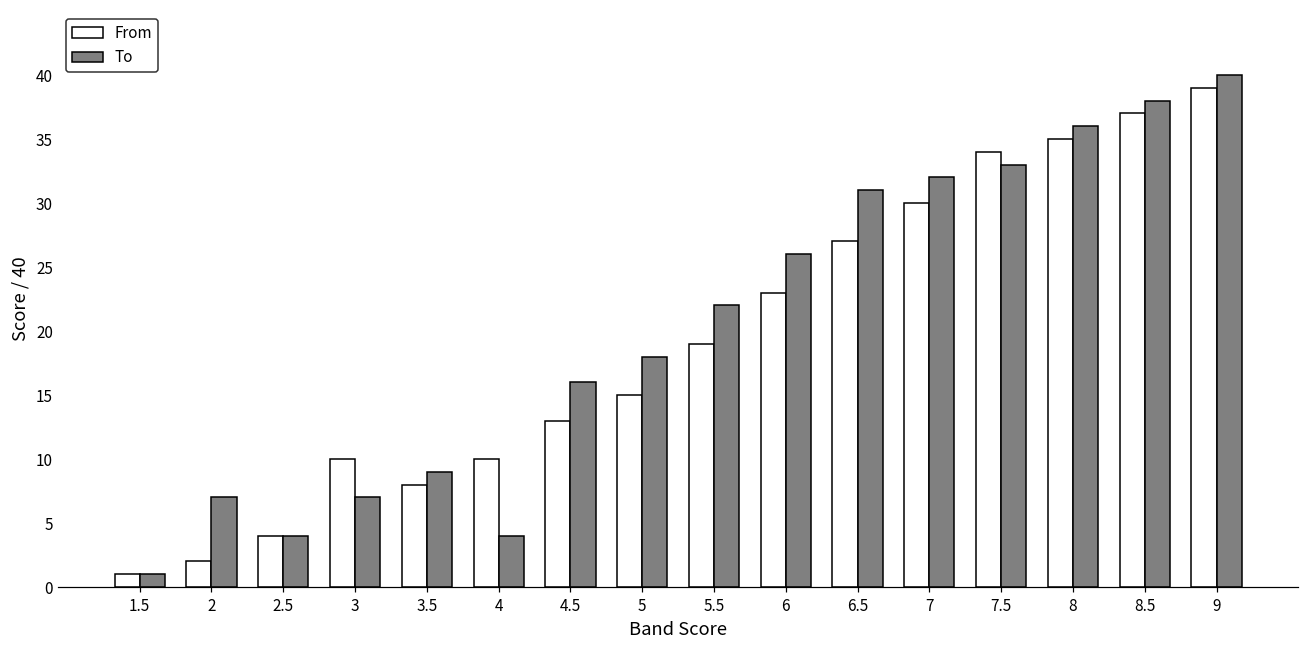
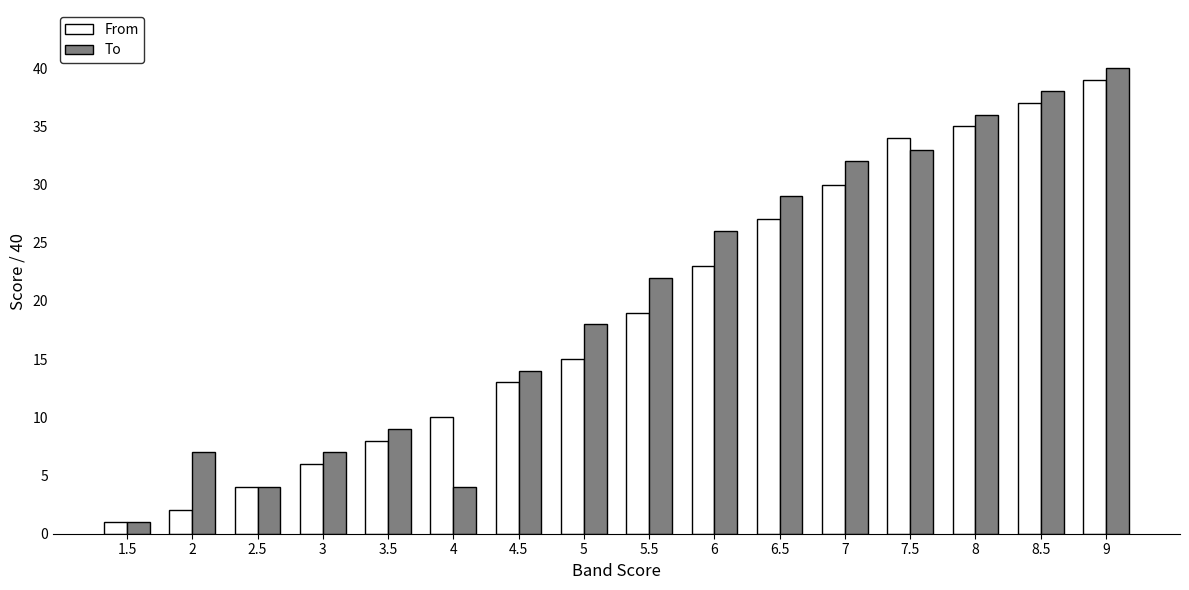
From, 3: 10 -> 6
To, 4.5: 16 -> 14
To, 6.5: 31 -> 29
